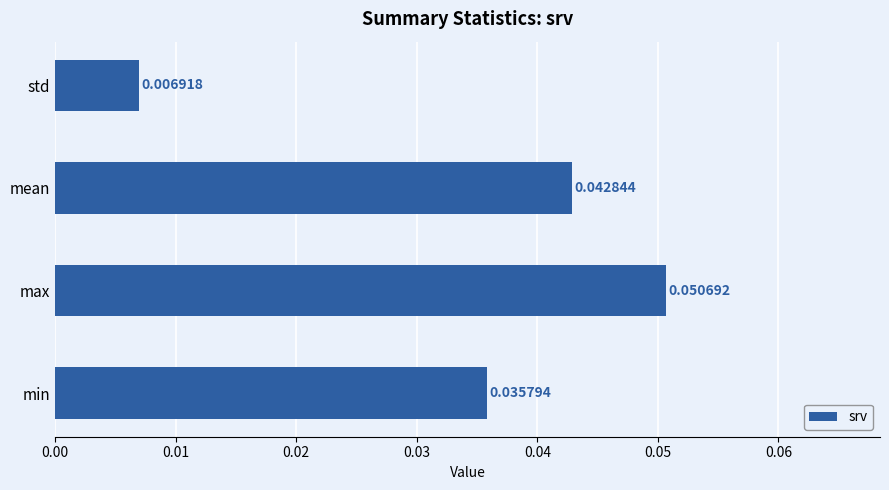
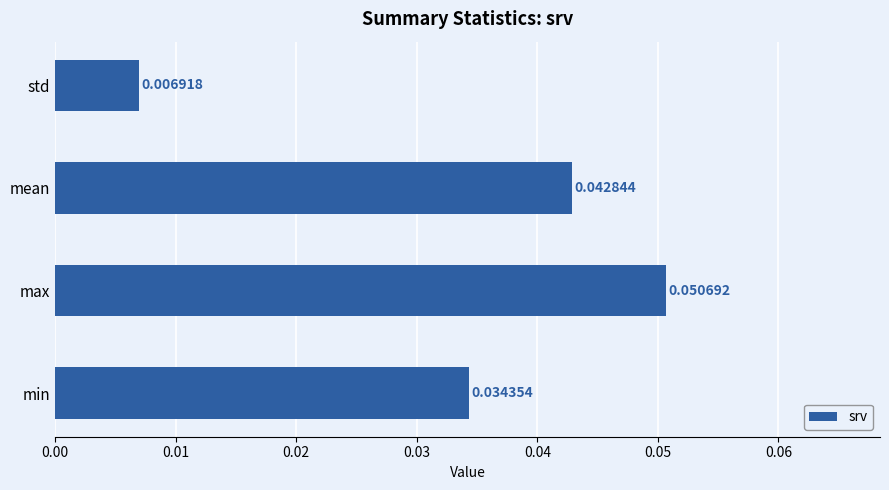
min: 0.035794 -> 0.034354
